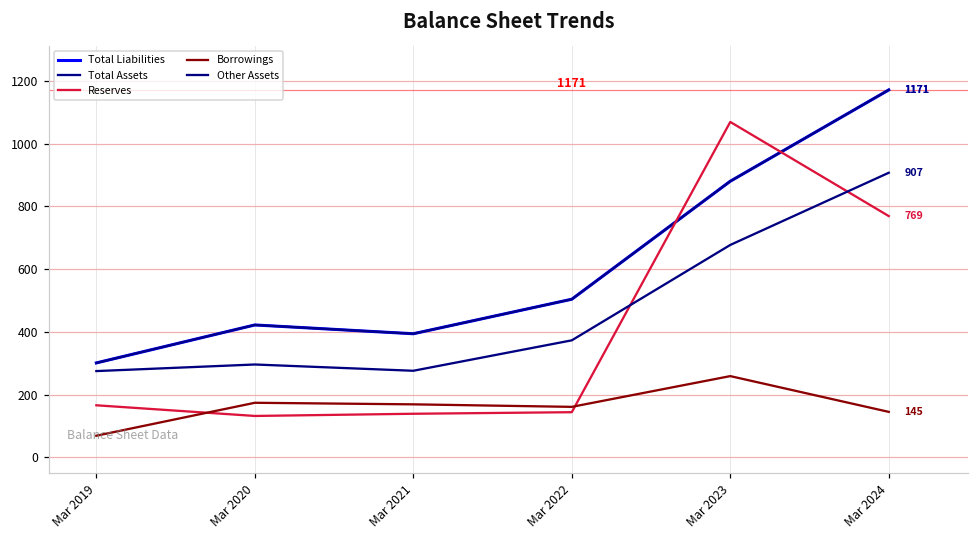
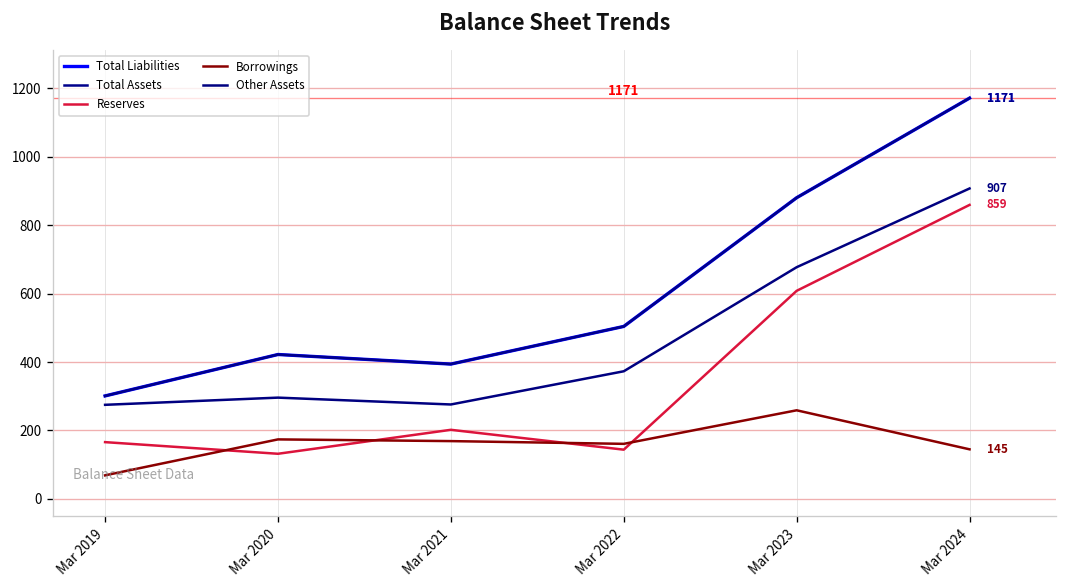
Reserves, Mar 2021: 140 -> 200
Reserves, Mar 2023: 1070 -> 610
Reserves, Mar 2024: 769 -> 859
